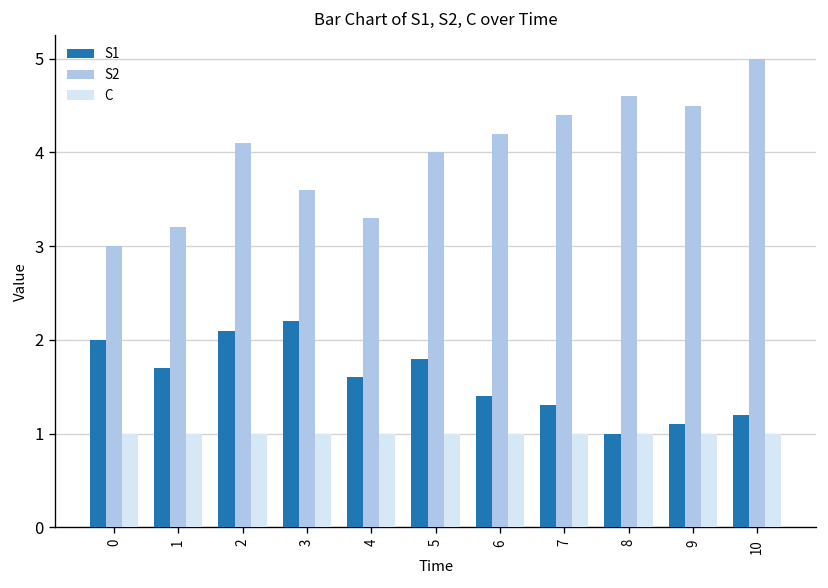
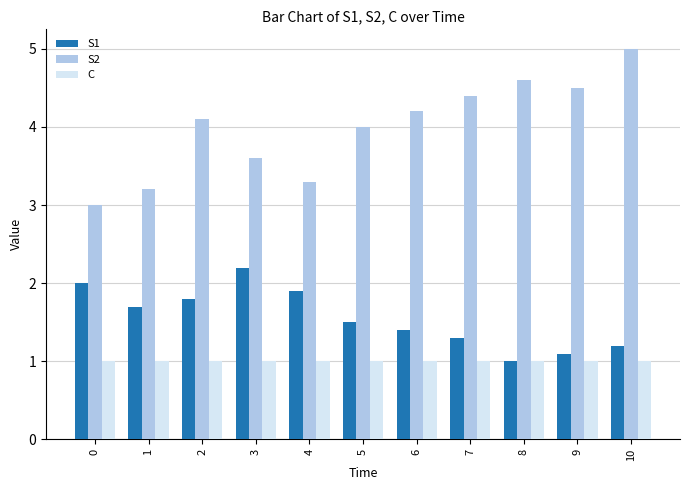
S1, 2: 2.1 -> 1.8
S1, 4: 1.6 -> 1.9
S1, 5: 1.8 -> 1.5
